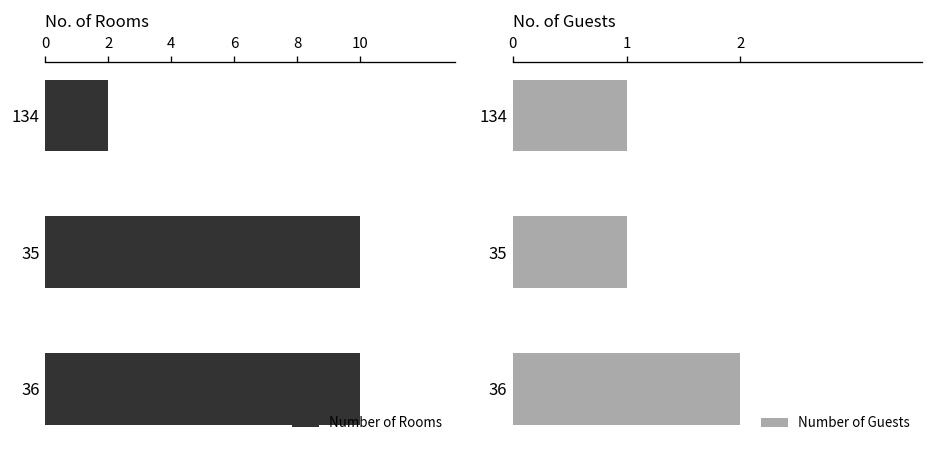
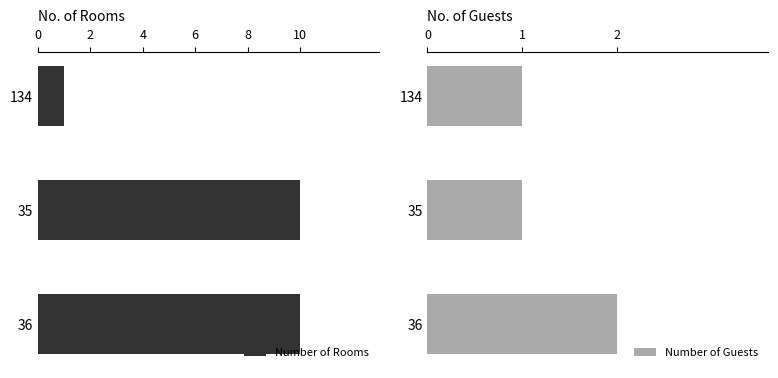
No. of Rooms, 134: 2 -> 1
